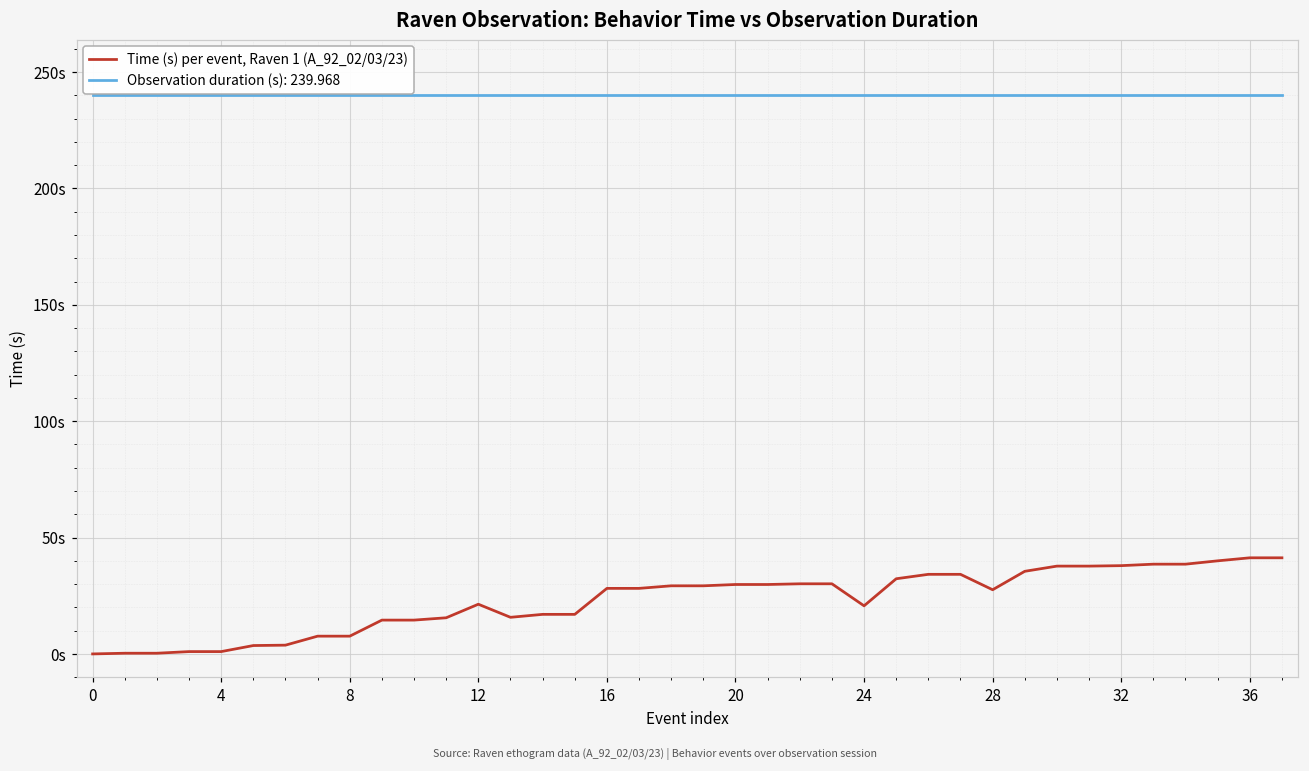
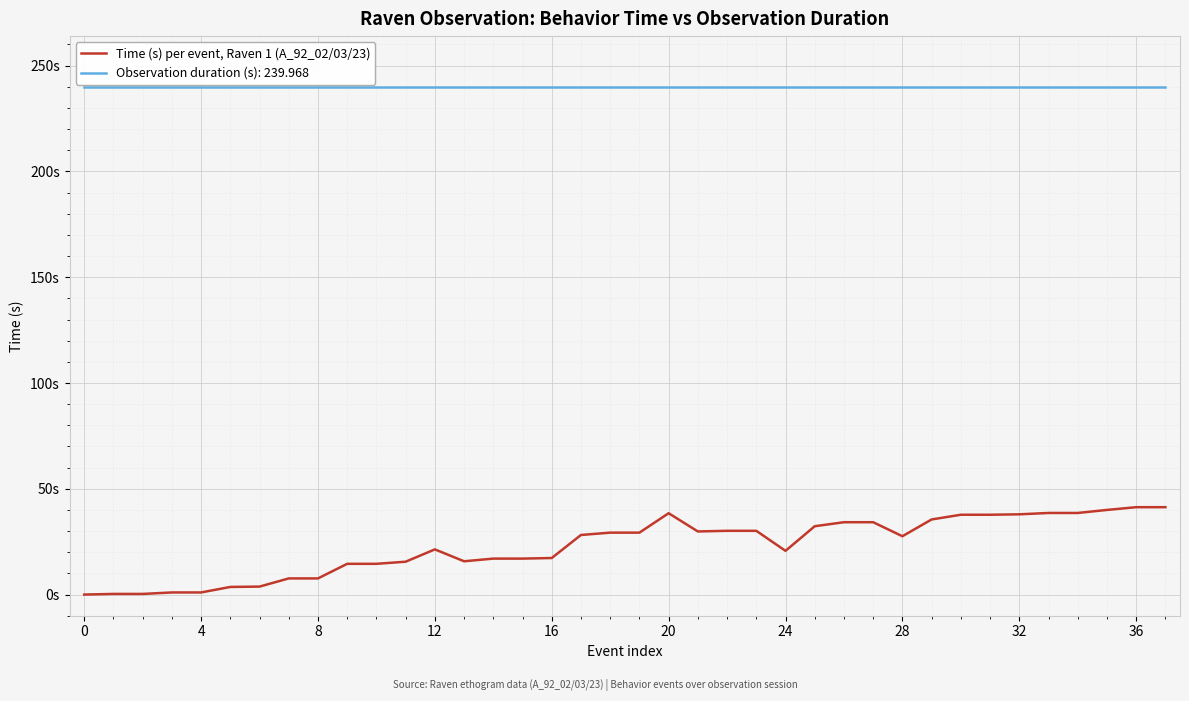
Time (s) per event, Raven 1 (A_92_02/03/23), 16: 28s -> 17s
Time (s) per event, Raven 1 (A_92_02/03/23), 20: 30s -> 38s
